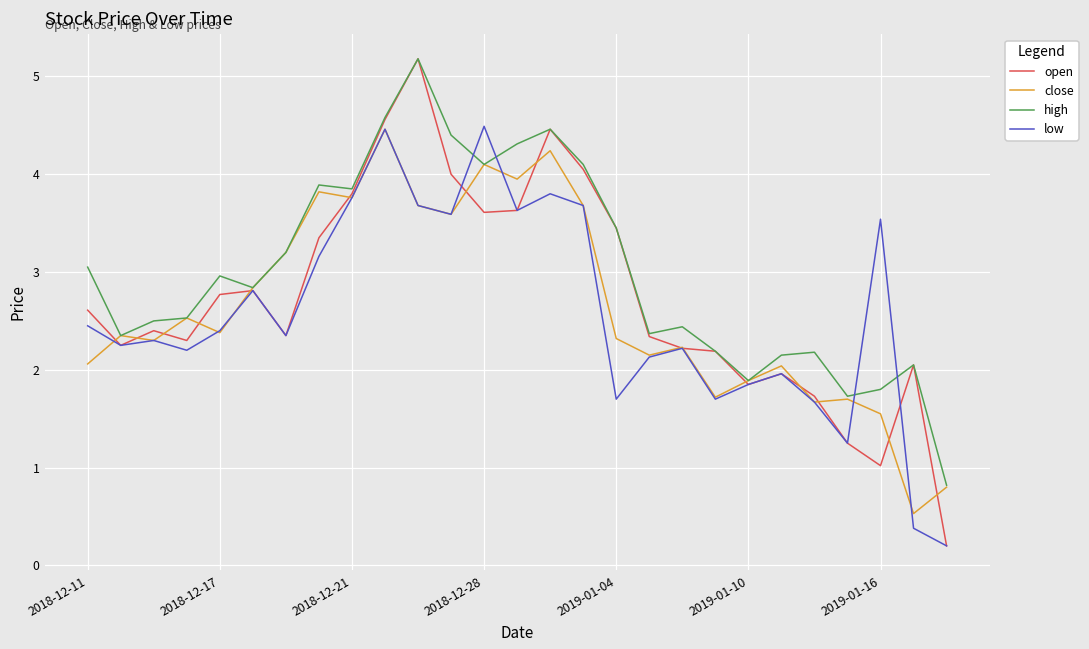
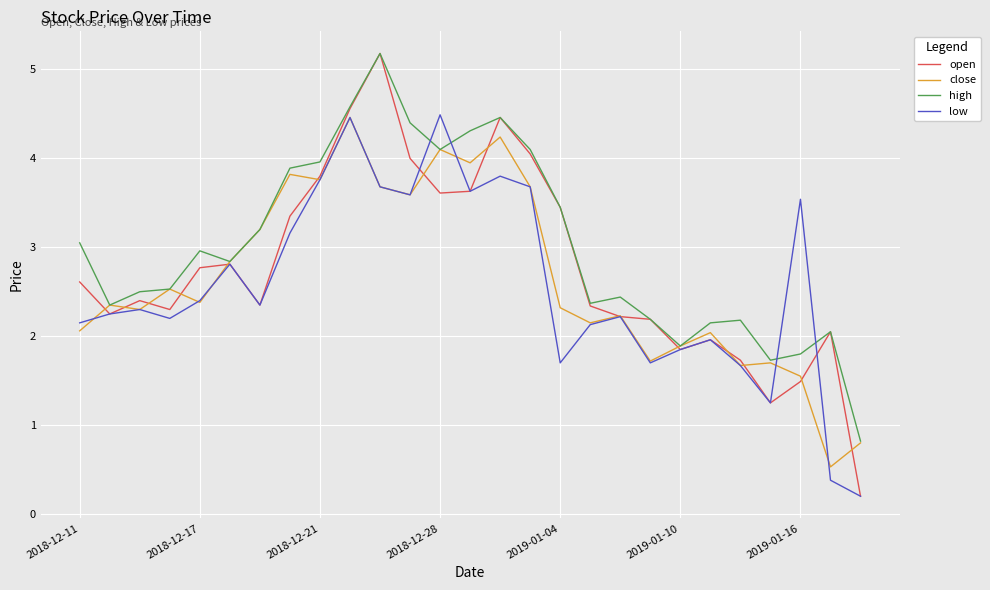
low, 2018-12-11: 2.5 -> 2.2
high, 2018-12-21: 3.9 -> 4.0
open, 2019-01-16: 1.0 -> 1.5
